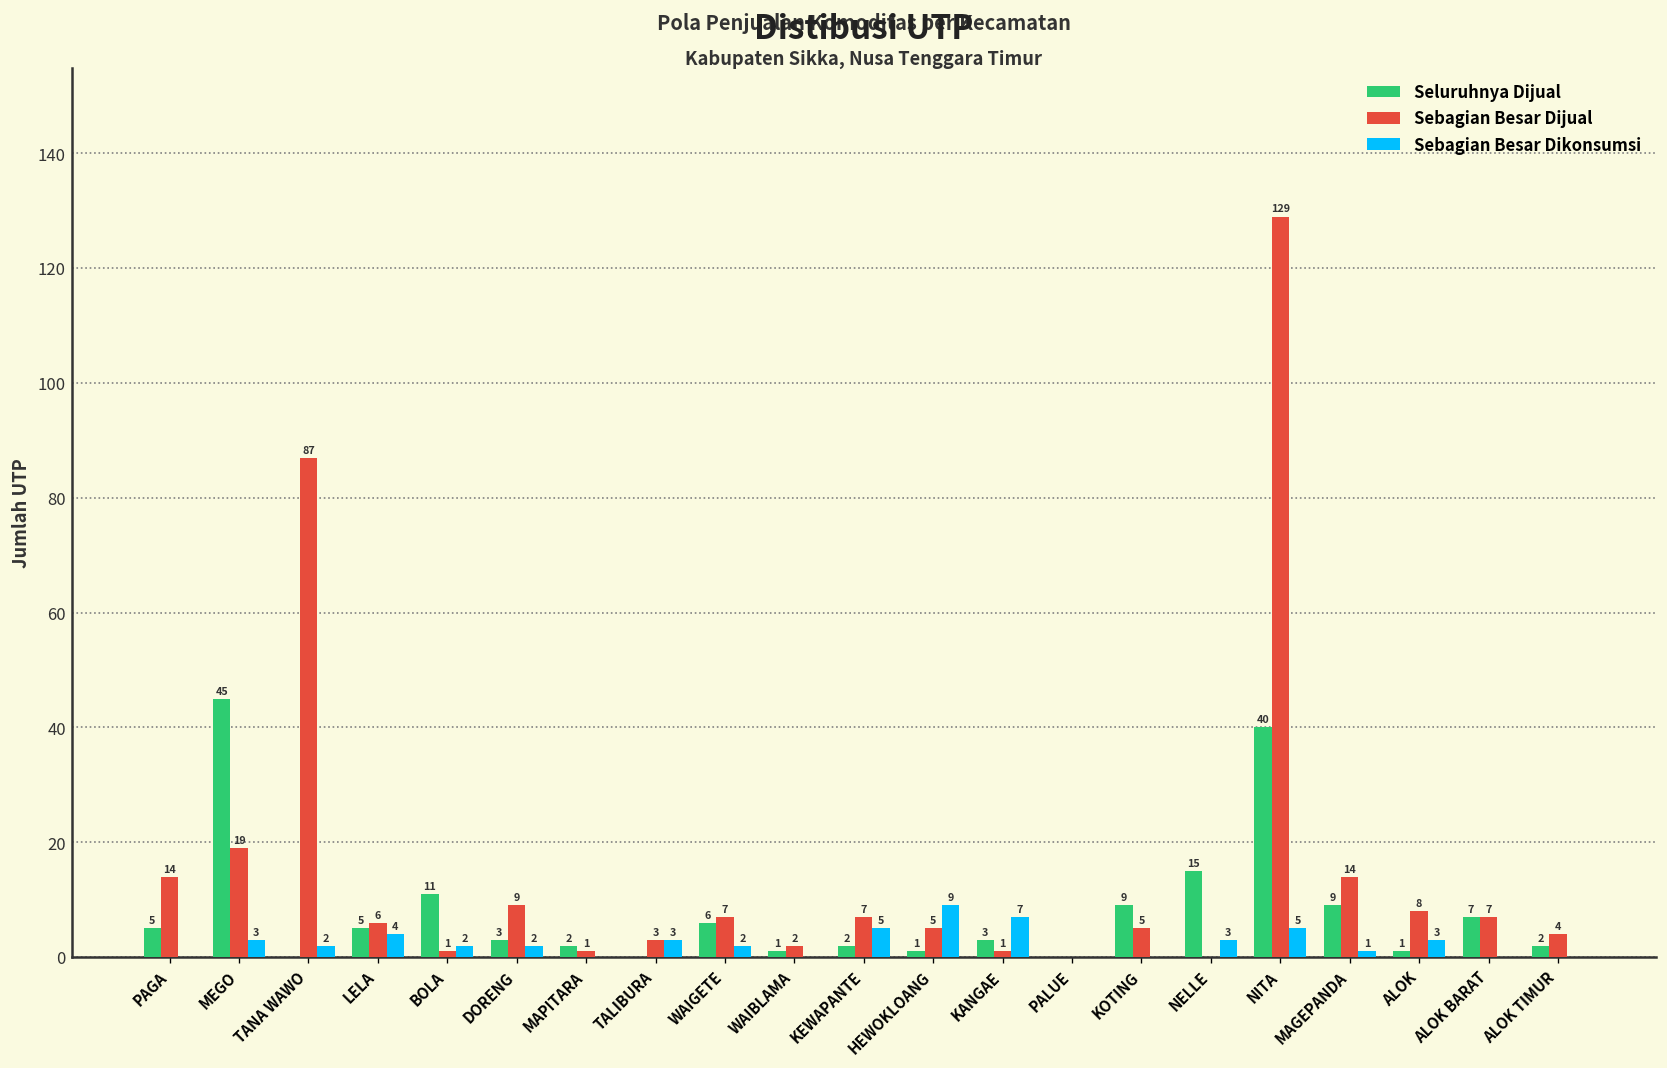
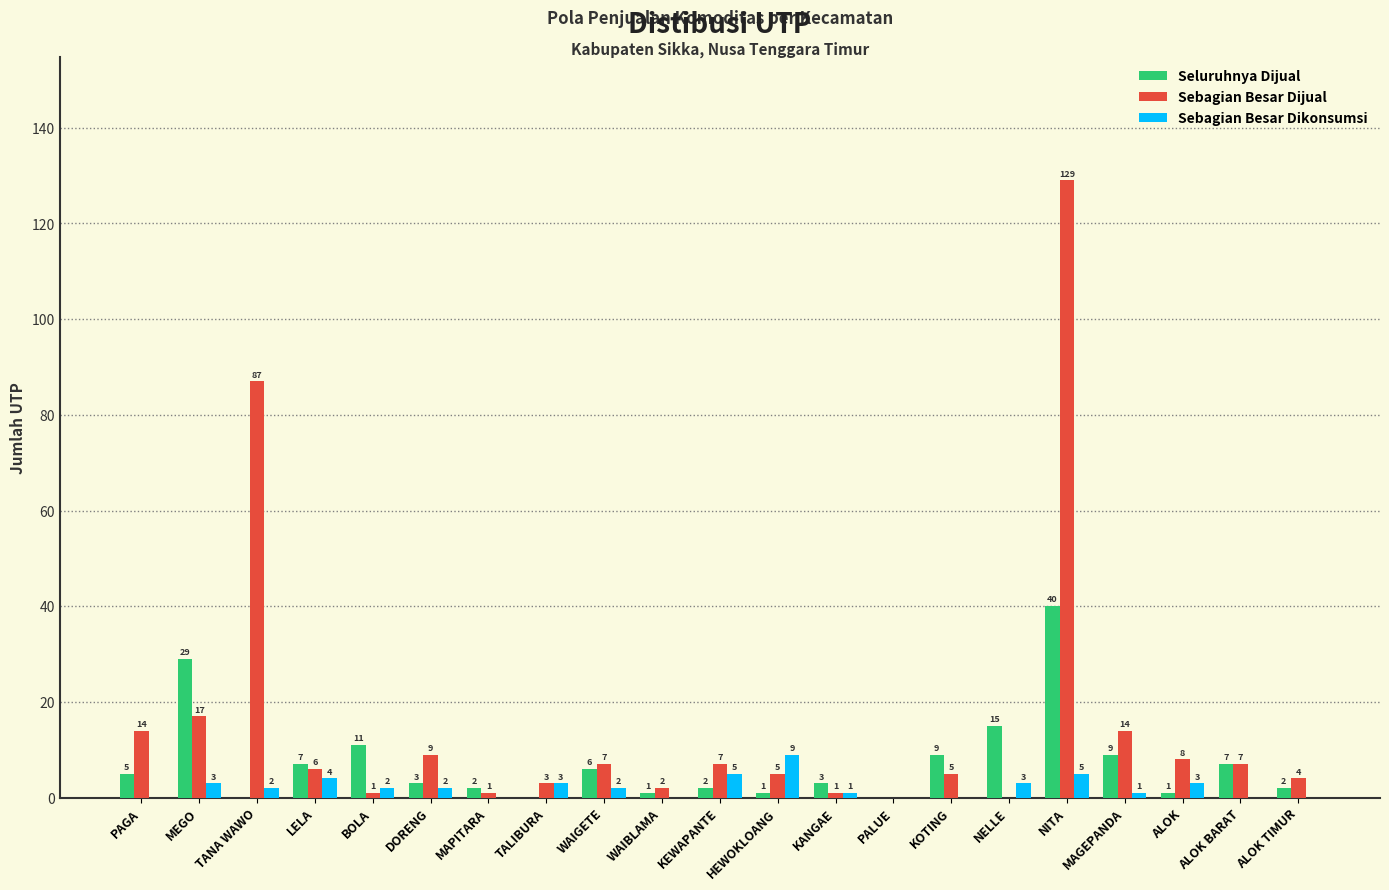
Seluruhnya Dijual, MEGO: 45 -> 29
Sebagian Besar Dijual, MEGO: 19 -> 17
Seluruhnya Dijual, LELA: 5 -> 7
Sebagian Besar Dikonsumsi, KANGAE: 7 -> 1
